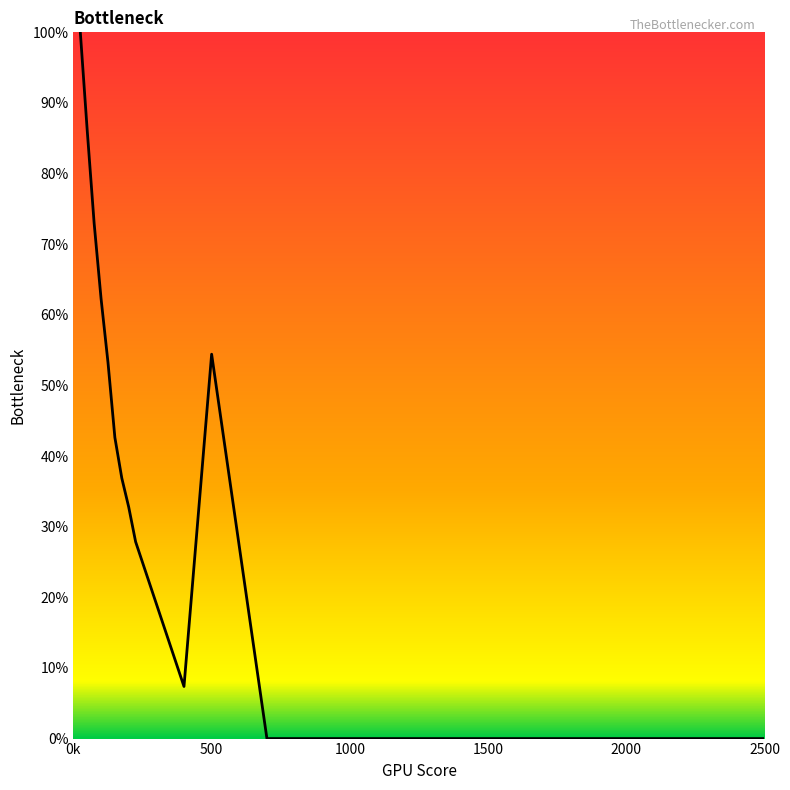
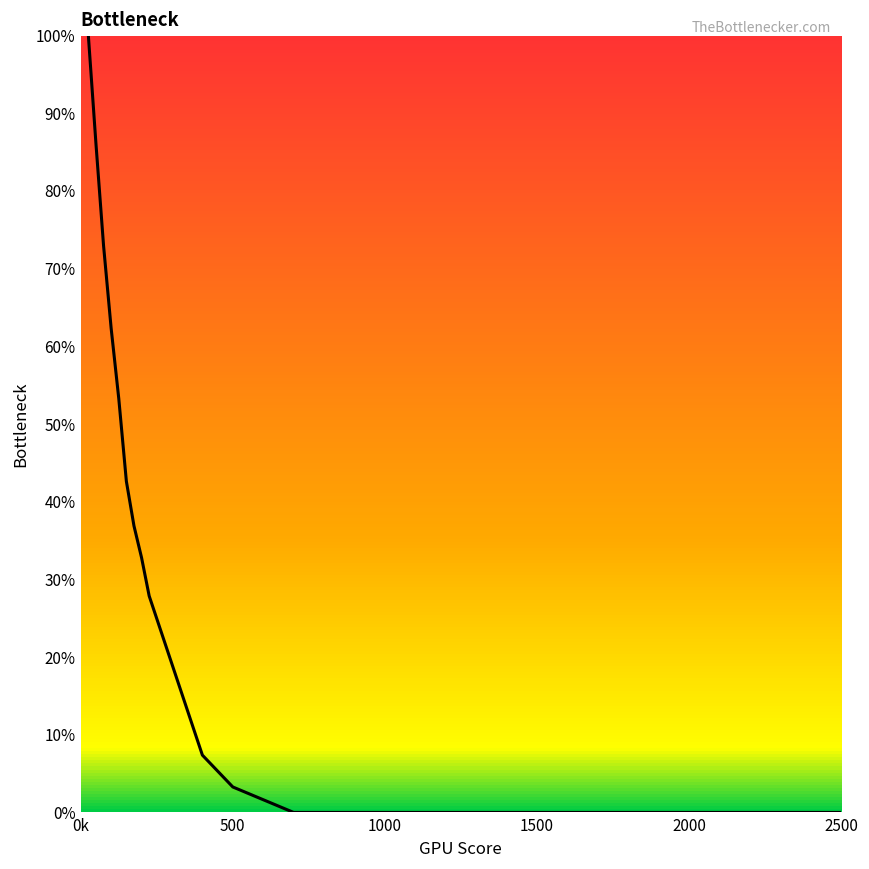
500: 54% -> 3%
